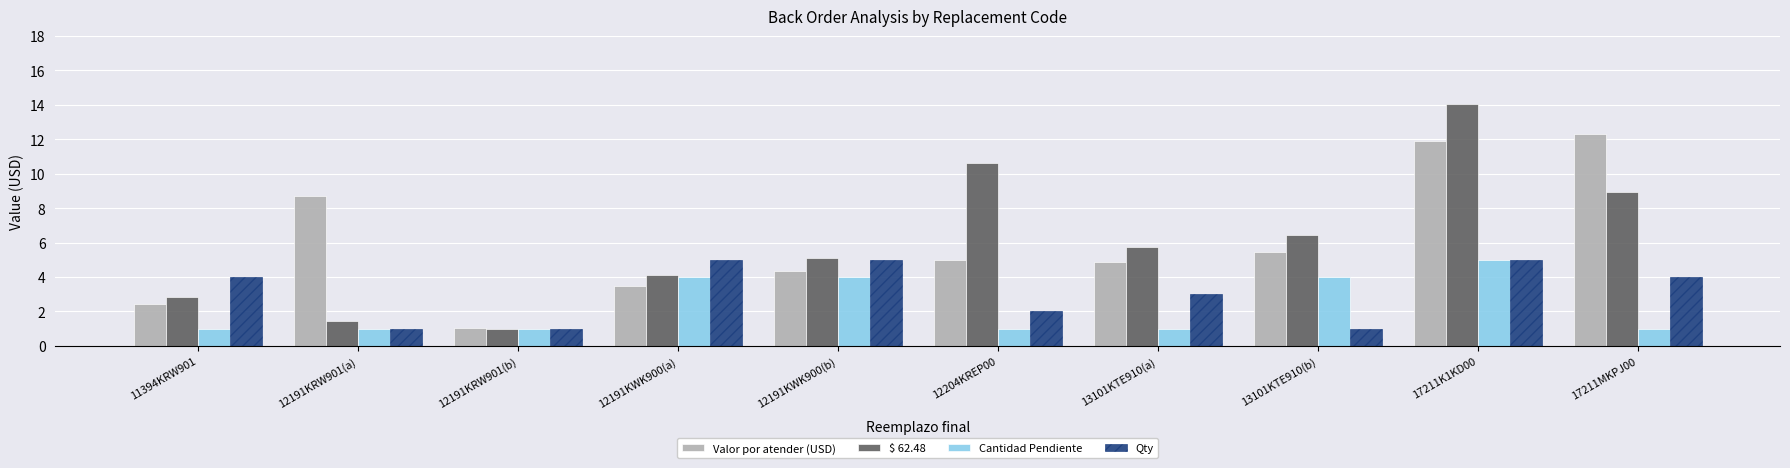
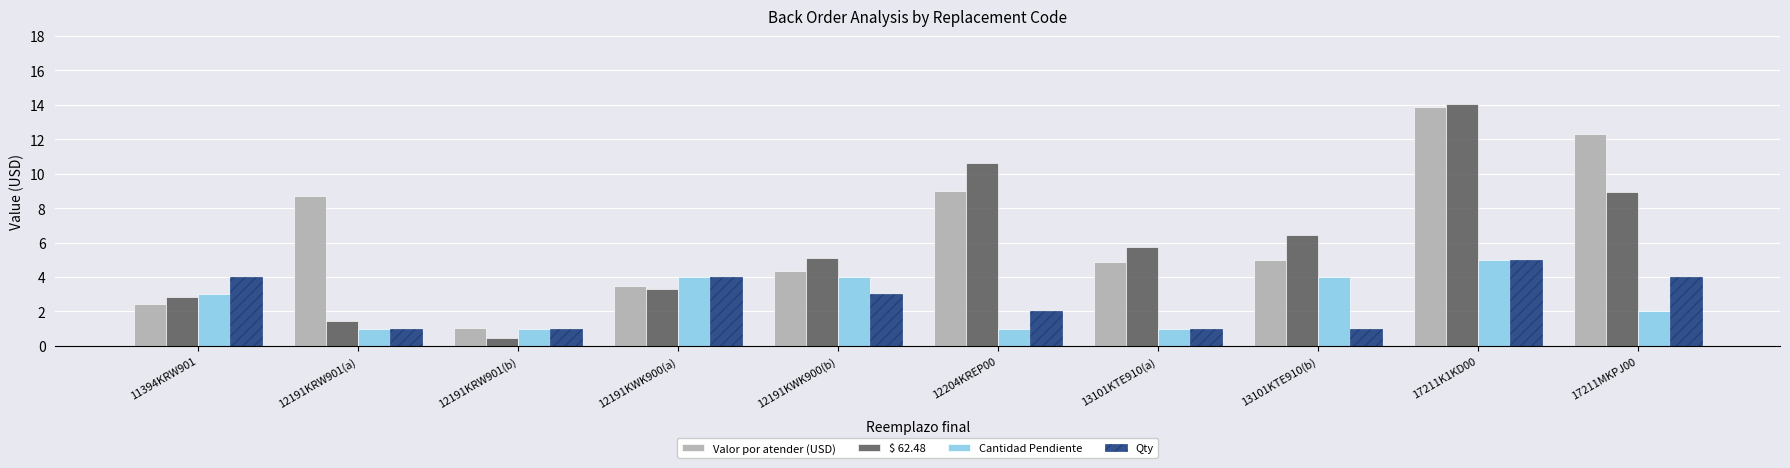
Cantidad Pendiente, 11394KRW901: 1 -> 3
$ 62.48, 12191KRW901(b): 1.0 -> 0.5
$ 62.48, 12191KWK900(a): 4.1 -> 3.3
Qty, 12191KWK900(a): 5 -> 4
Qty, 12191KWK900(b): 5 -> 3
Valor por atender (USD), 12204KREP00: 5.0 -> 9.0
Qty, 13101KTE910(a): 3 -> 1
Valor por atender (USD), 13101KTE910(b): 5.5 -> 5.0
Valor por atender (USD), 17211K1KD00: 11.9 -> 13.9
Cantidad Pendiente, 17211MKPJ00: 1 -> 2
